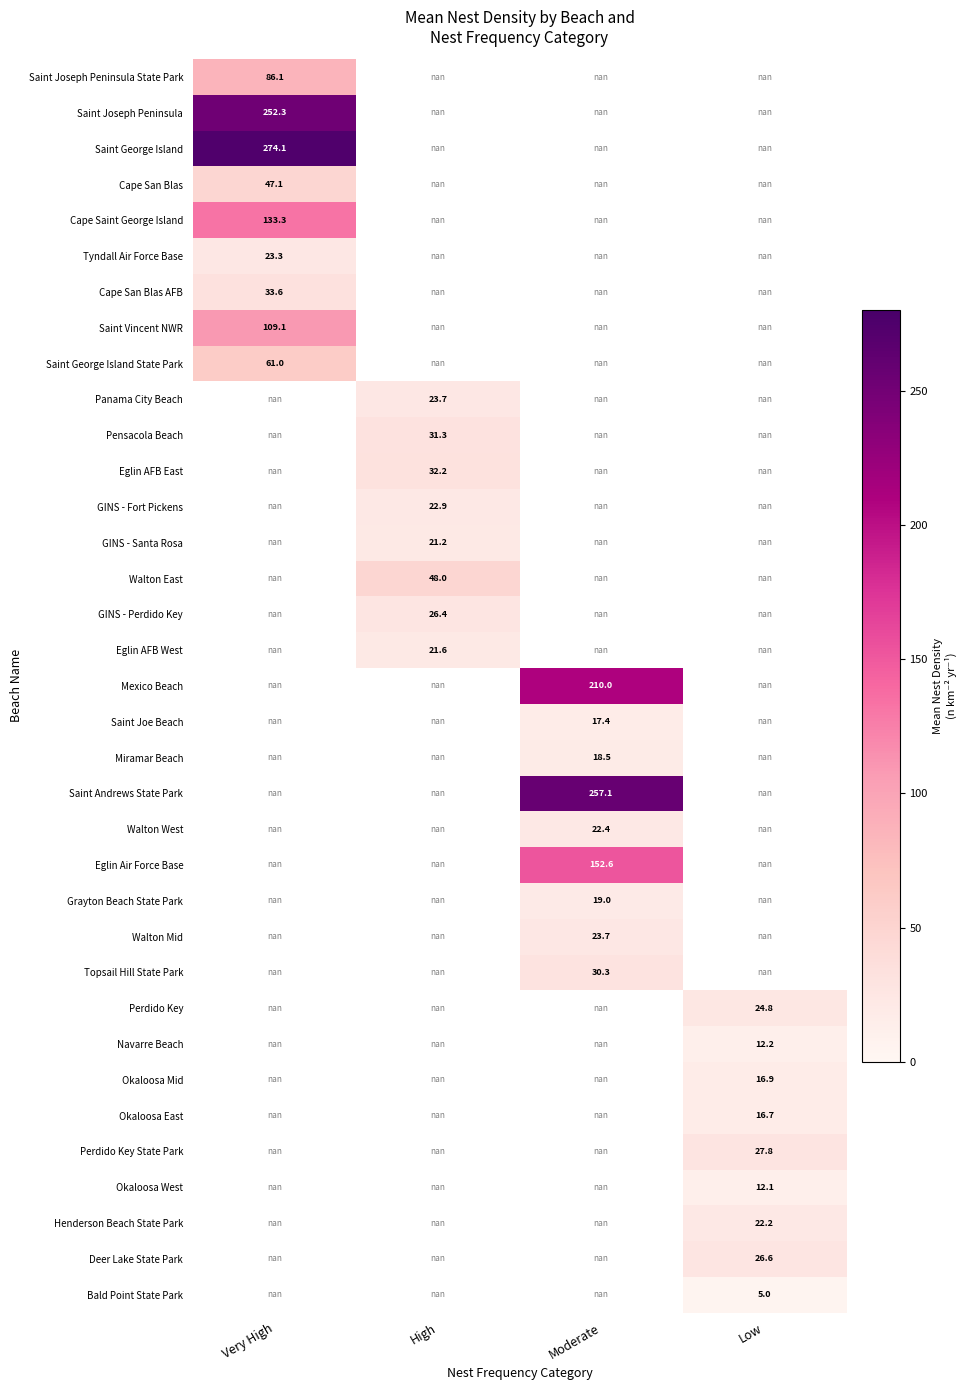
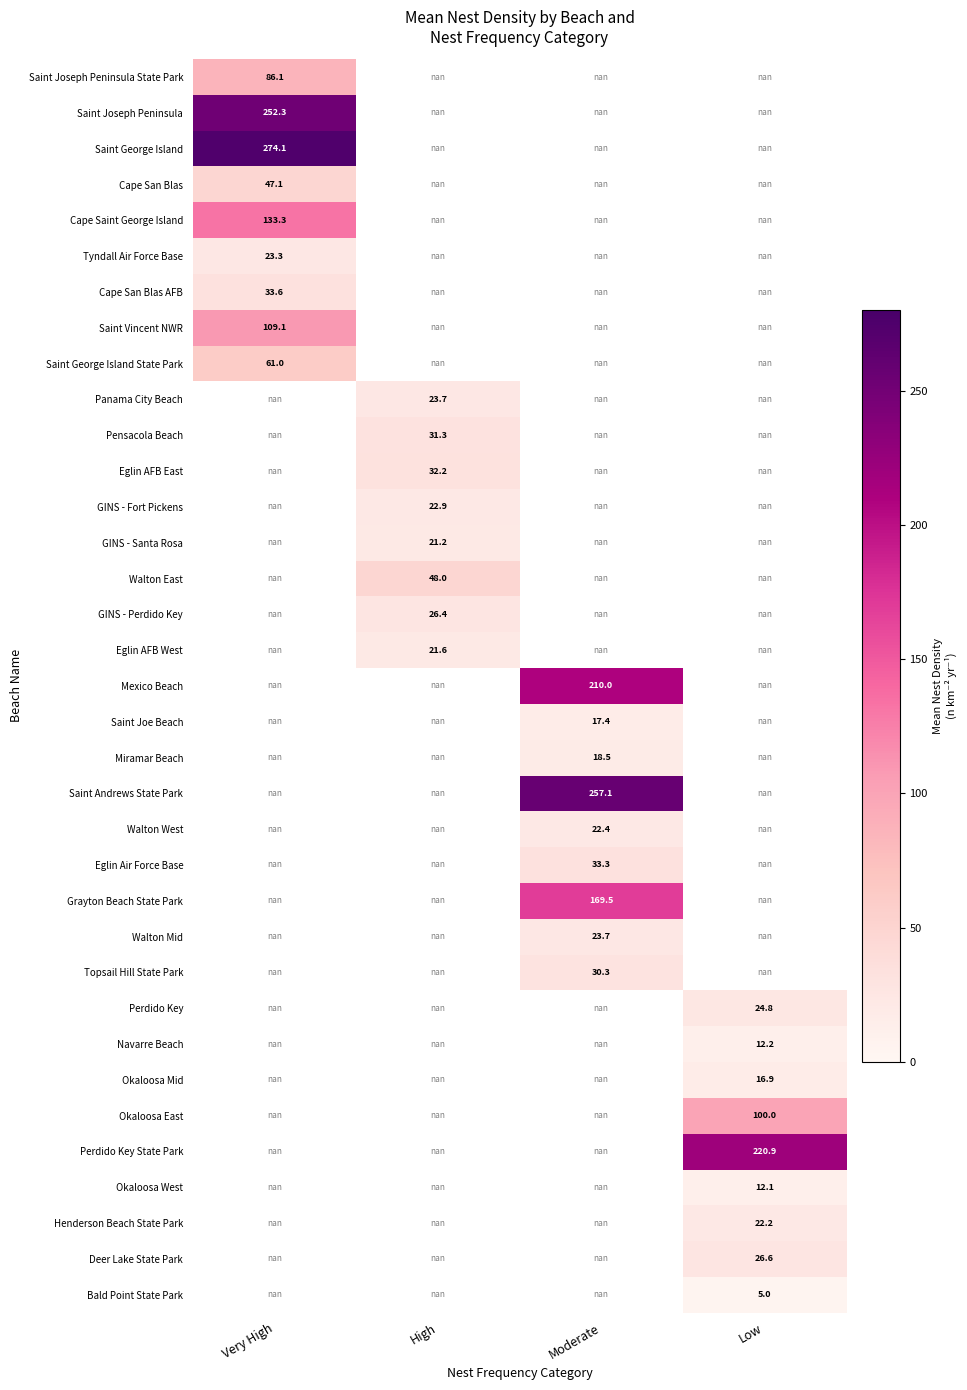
Eglin Air Force Base, Moderate: 152.6 -> 33.3
Grayton Beach State Park, Moderate: 19.0 -> 169.5
Okaloosa East, Low: 16.7 -> 100.0
Perdido Key State Park, Low: 27.8 -> 220.9
